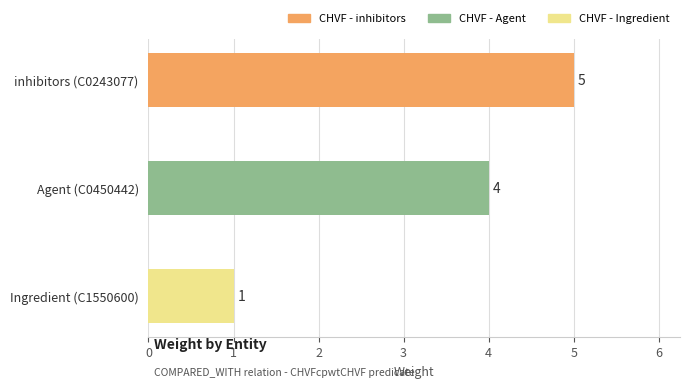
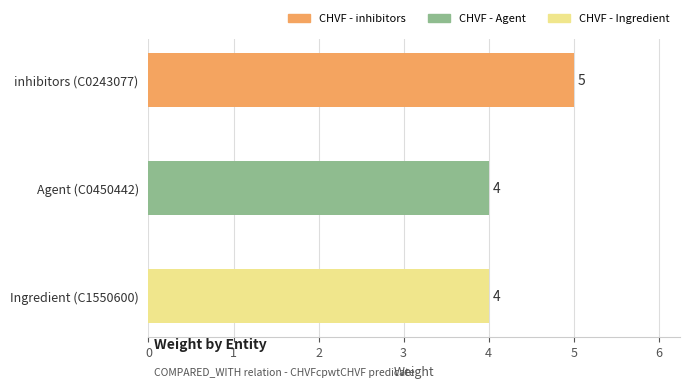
CHVF - Ingredient, Ingredient (C1550600): 1 -> 4
